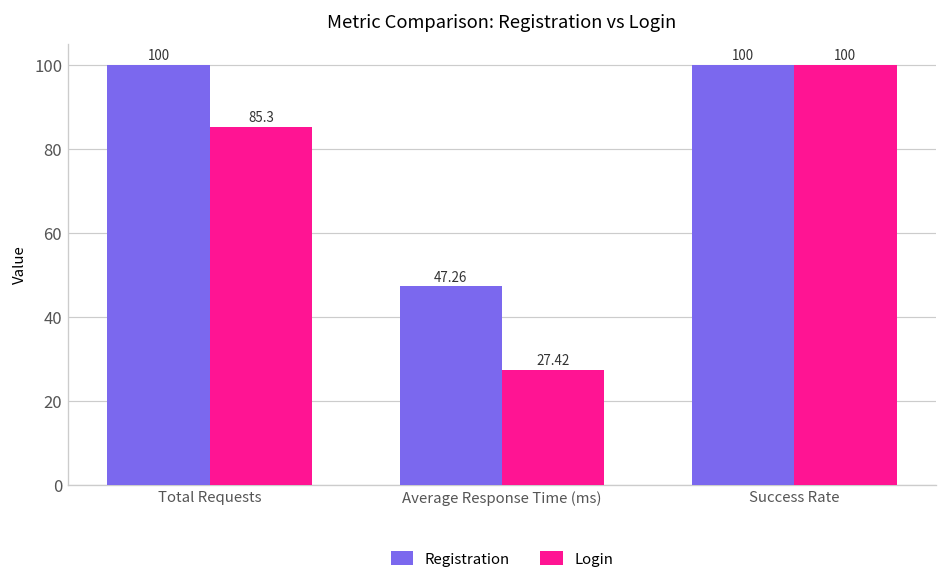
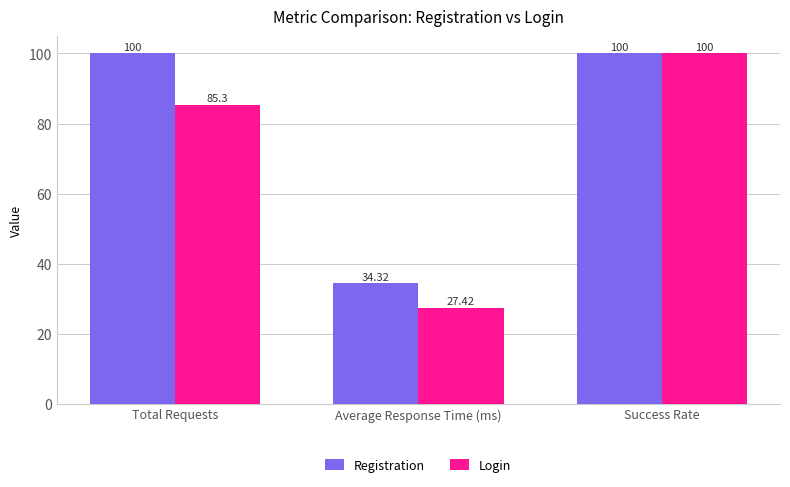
Registration, Average Response Time (ms): 47.26 -> 34.32
